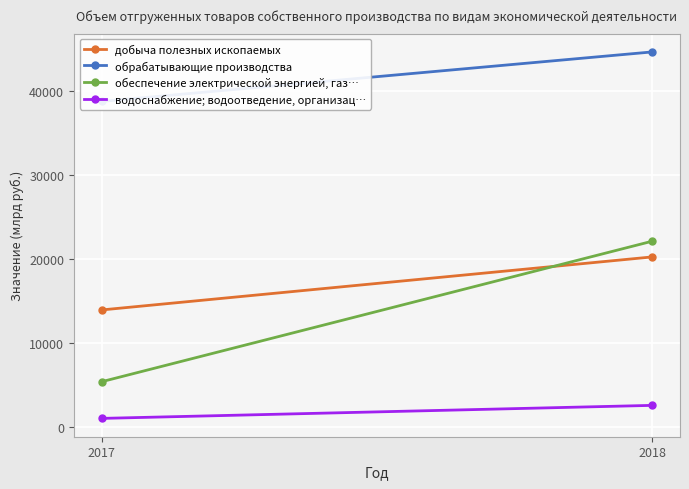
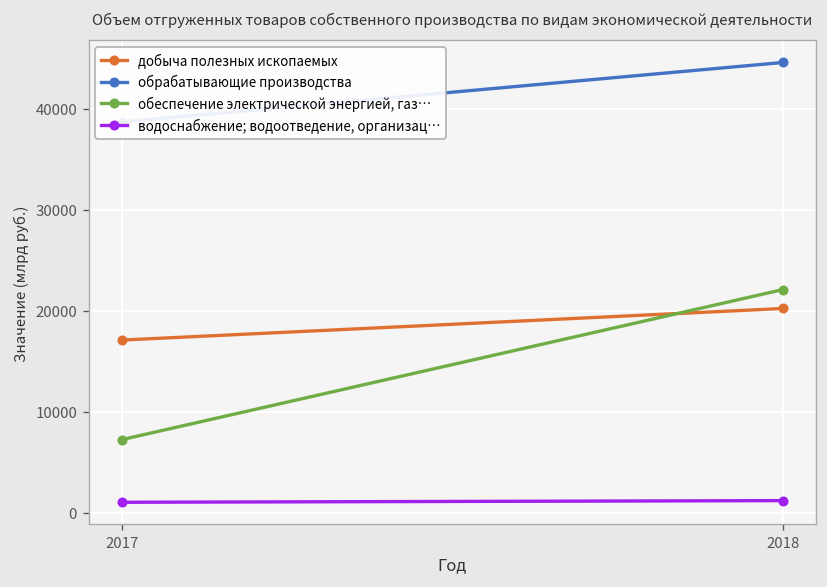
добыча полезных ископаемых, 2017: 14000 -> 17000
обеспечение электрической энергией, газ…, 2017: 5000 -> 7000
водоснабжение; водоотведение, организац…, 2018: 3000 -> 1000
